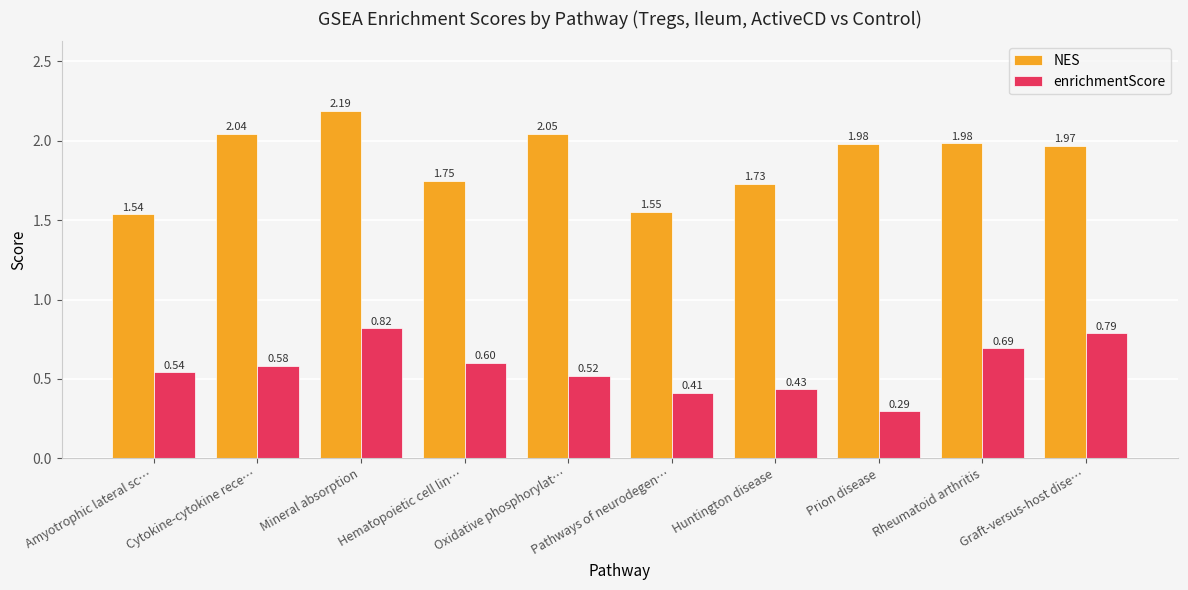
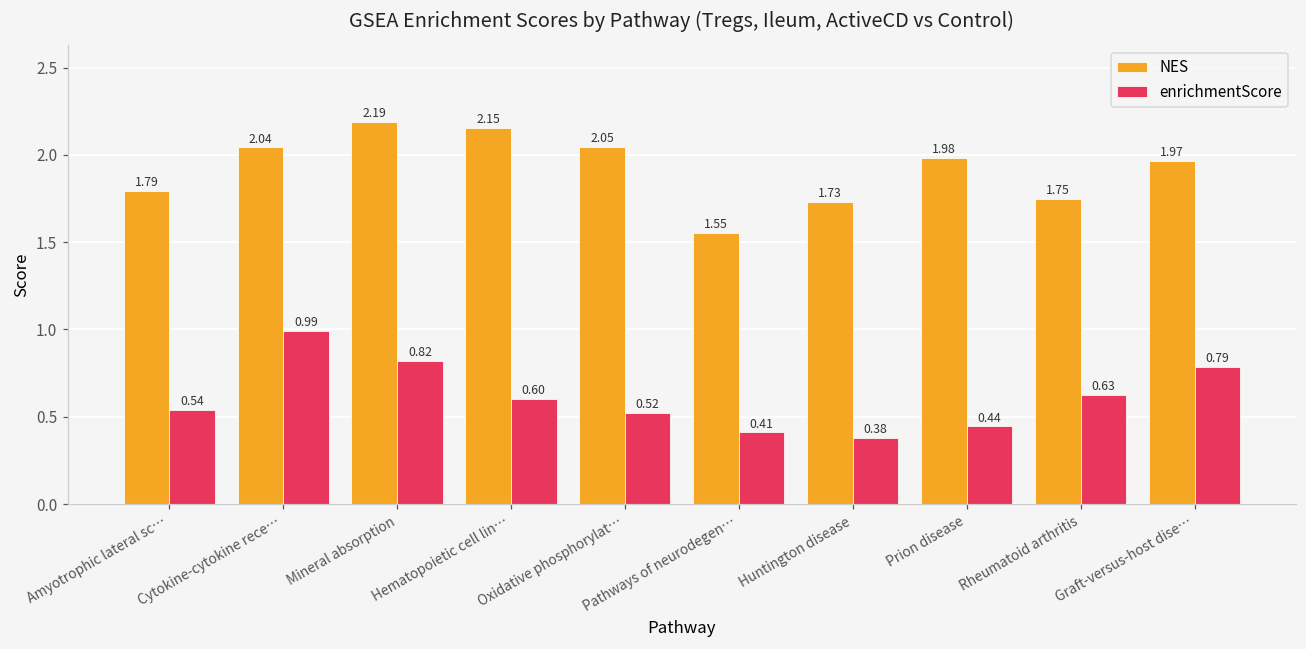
NES, Amyotrophic lateral sc…: 1.54 -> 1.79
enrichmentScore, Cytokine-cytokine rece…: 0.58 -> 0.99
NES, Hematopoietic cell lin…: 1.75 -> 2.15
enrichmentScore, Huntington disease: 0.43 -> 0.38
enrichmentScore, Prion disease: 0.29 -> 0.44
NES, Rheumatoid arthritis: 1.98 -> 1.75
enrichmentScore, Rheumatoid arthritis: 0.69 -> 0.63
